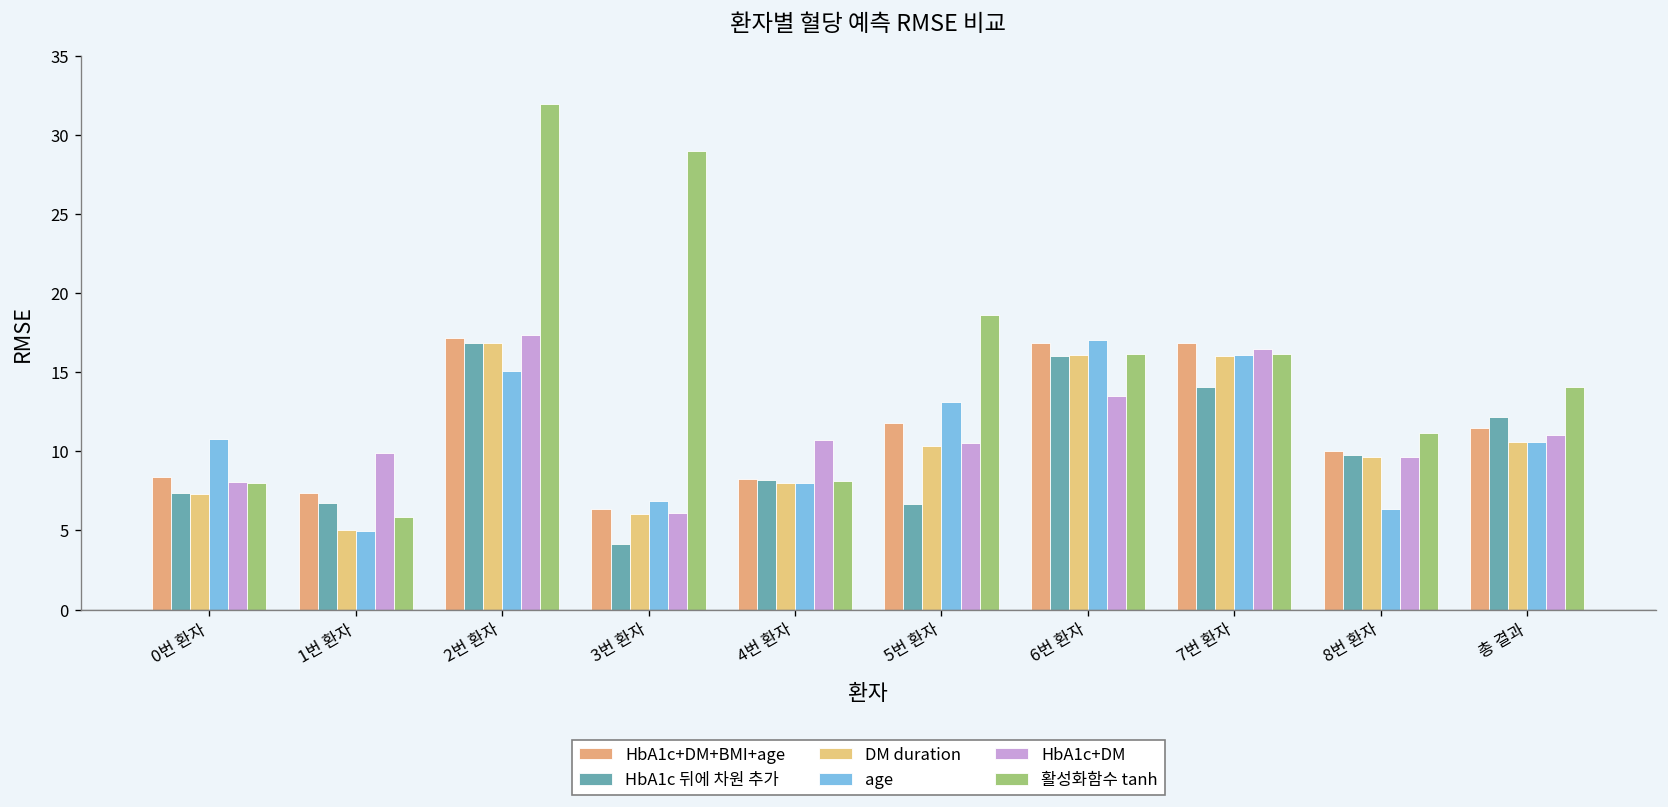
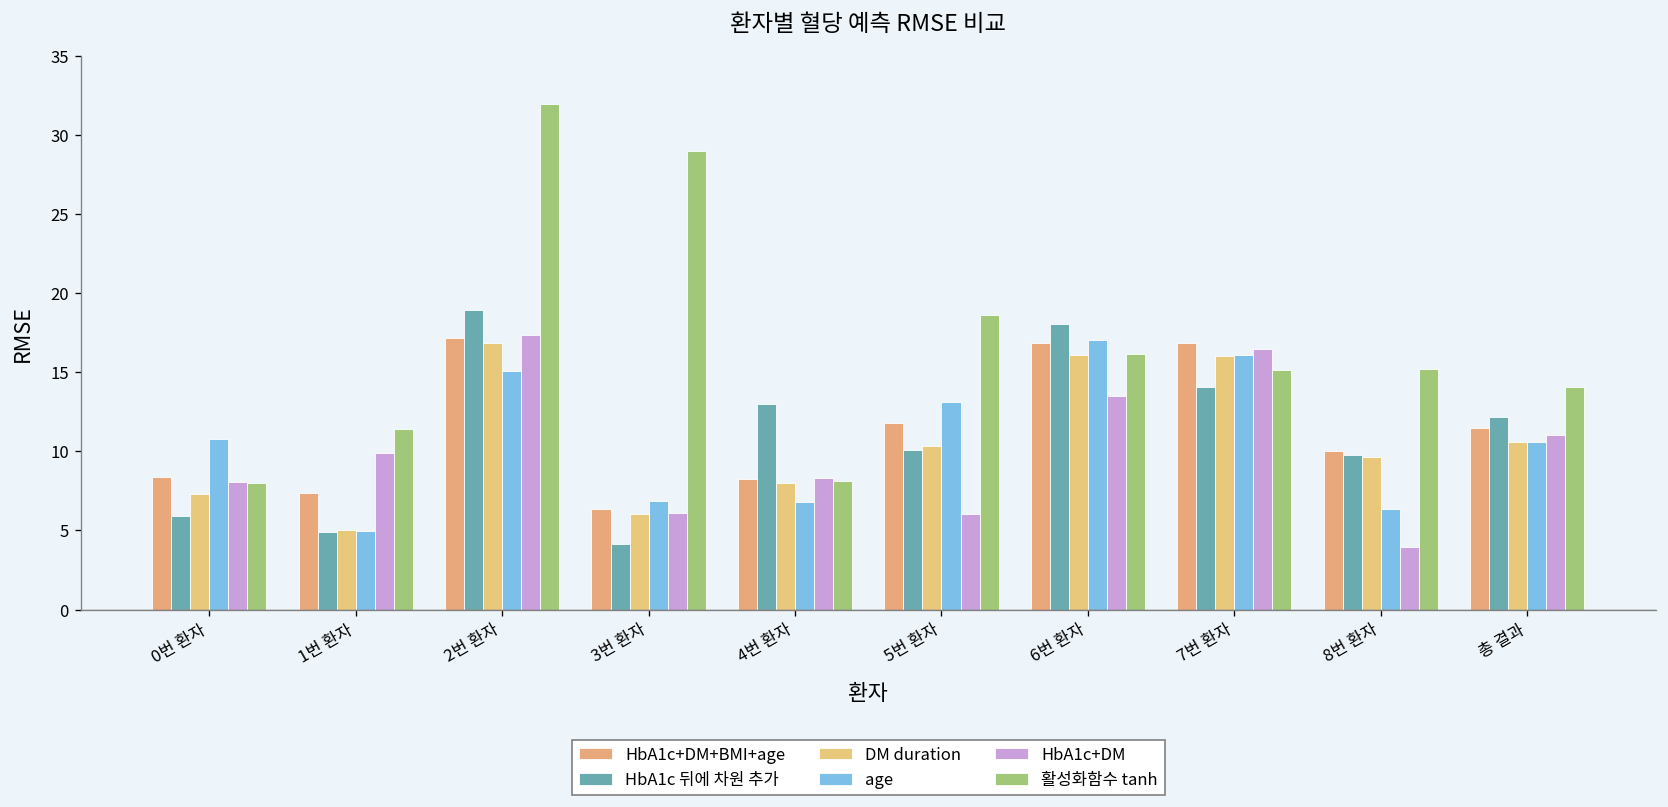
HbA1c 뒤에 차원 추가, 0번 환자: 7.4 -> 5.9
HbA1c 뒤에 차원 추가, 1번 환자: 6.7 -> 4.9
활성화함수 tanh, 1번 환자: 5.9 -> 11.4
HbA1c 뒤에 차원 추가, 2번 환자: 16.9 -> 18.9
HbA1c 뒤에 차원 추가, 4번 환자: 8.2 -> 13.0
age, 4번 환자: 8.0 -> 6.8
HbA1c+DM, 4번 환자: 10.7 -> 8.3
HbA1c 뒤에 차원 추가, 5번 환자: 6.7 -> 10.1
HbA1c+DM, 5번 환자: 10.5 -> 6.0
HbA1c 뒤에 차원 추가, 6번 환자: 16.0 -> 18.1
활성화함수 tanh, 7번 환자: 16.2 -> 15.2
HbA1c+DM, 8번 환자: 9.7 -> 3.9
활성화함수 tanh, 8번 환자: 11.1 -> 15.2
